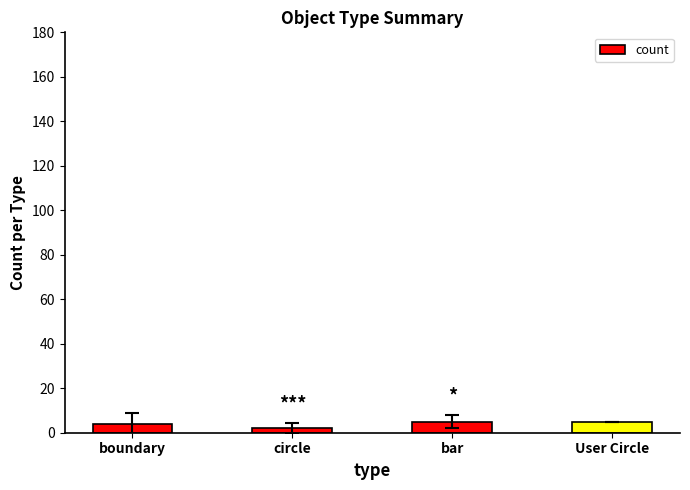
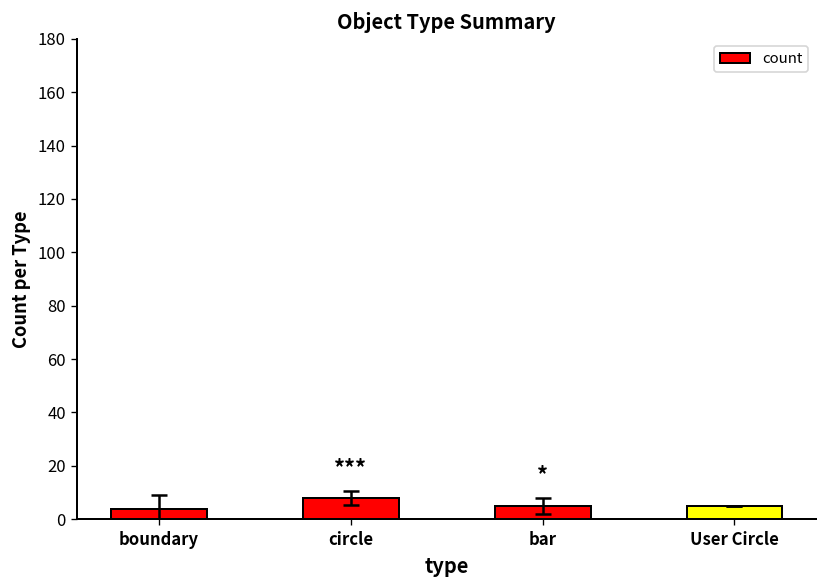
count, circle: 2 -> 8
